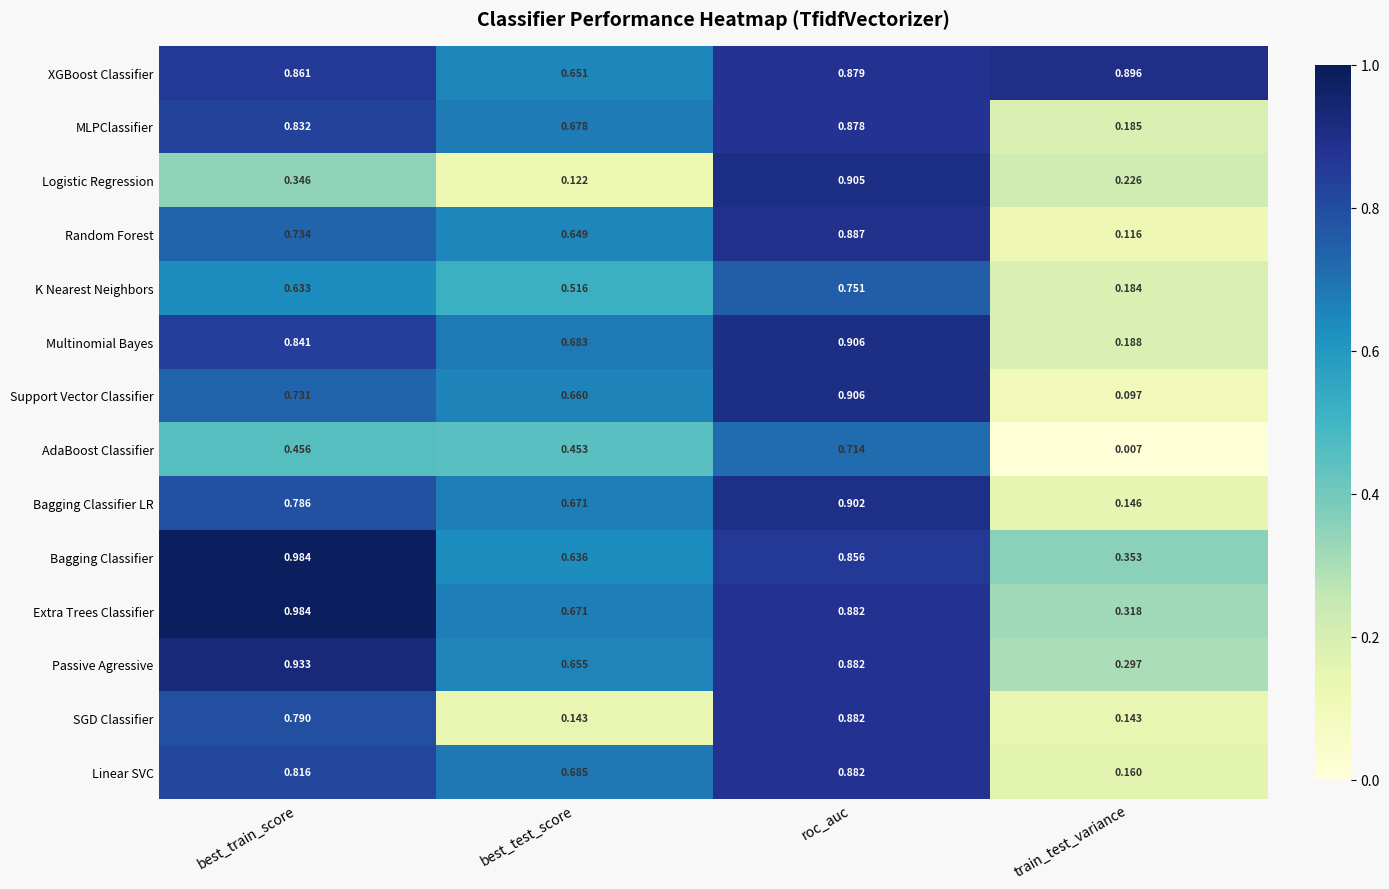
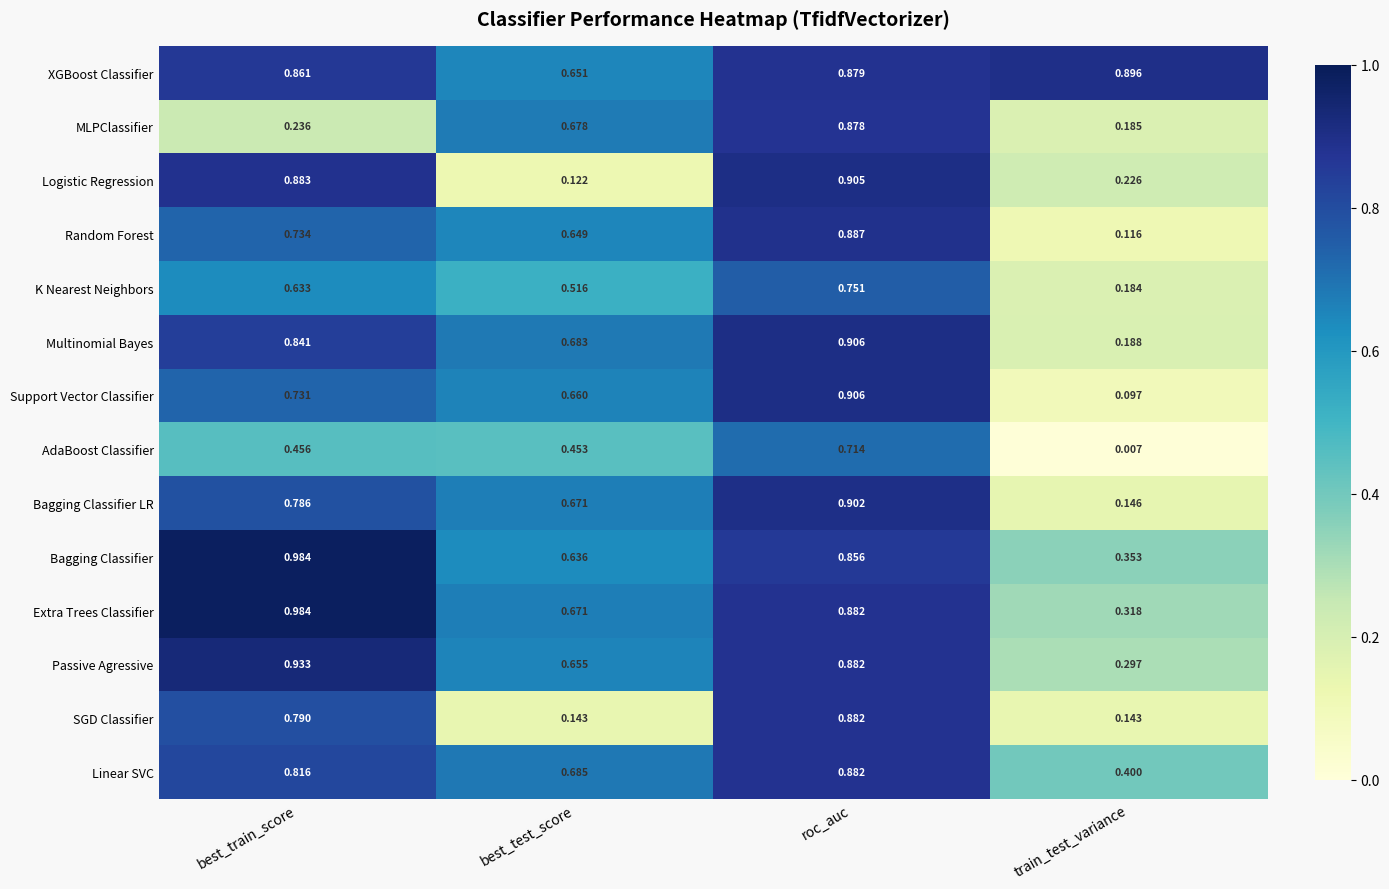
MLPClassifier, best_train_score: 0.832 -> 0.236
Logistic Regression, best_train_score: 0.346 -> 0.883
Linear SVC, train_test_variance: 0.160 -> 0.400
